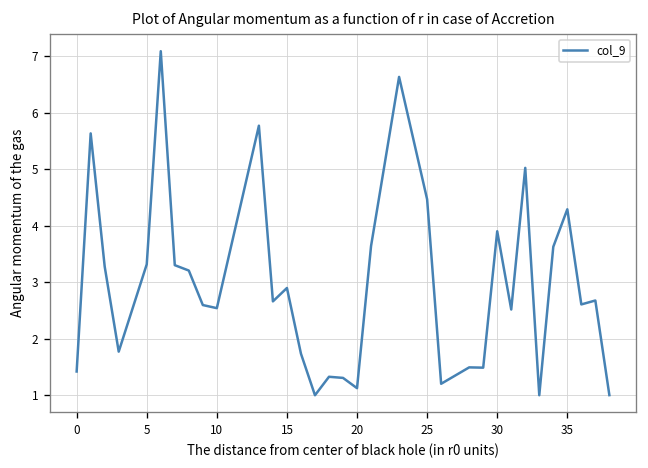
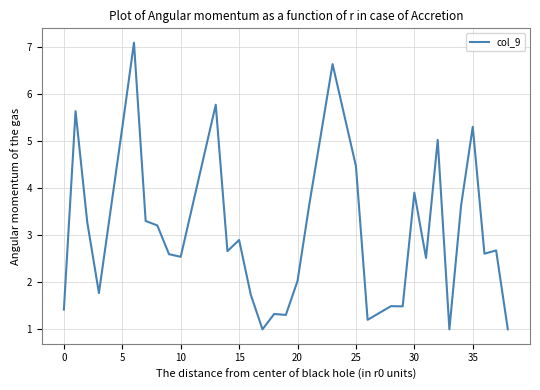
5: 3.3 -> 5.3
20: 1.1 -> 2.0
35: 4.3 -> 5.3
